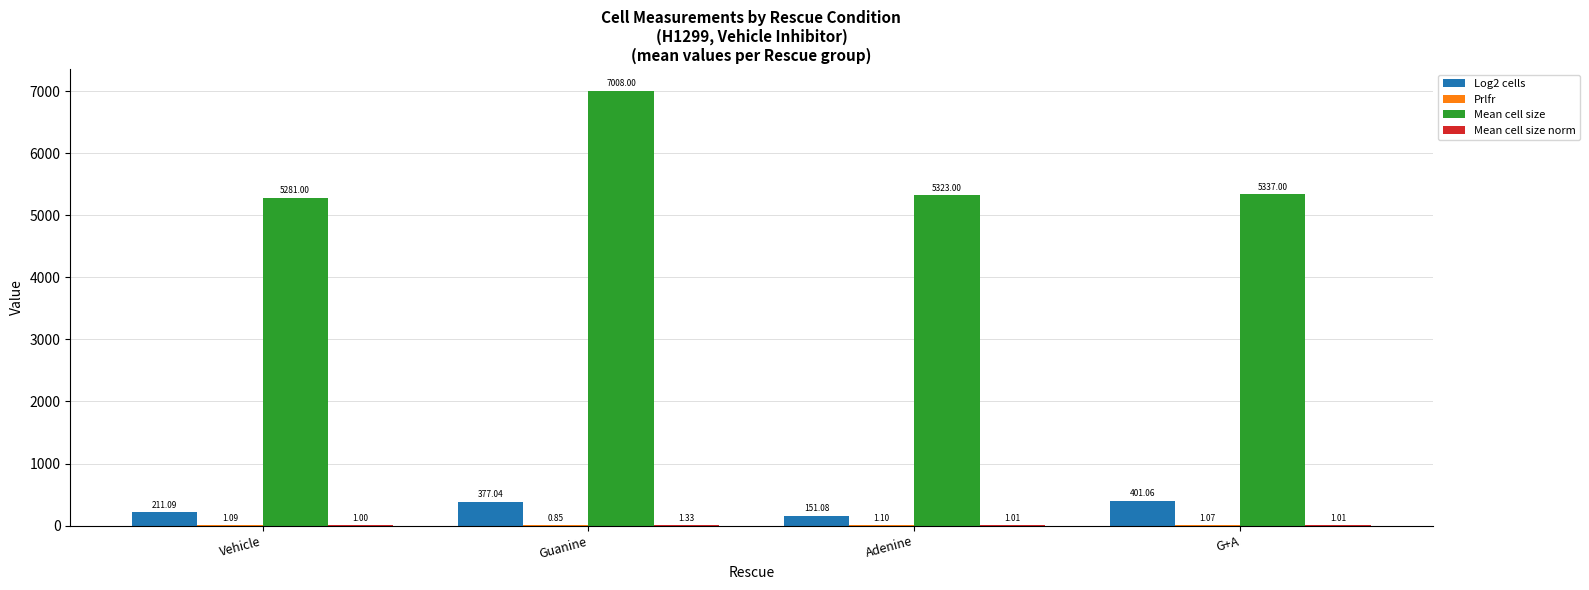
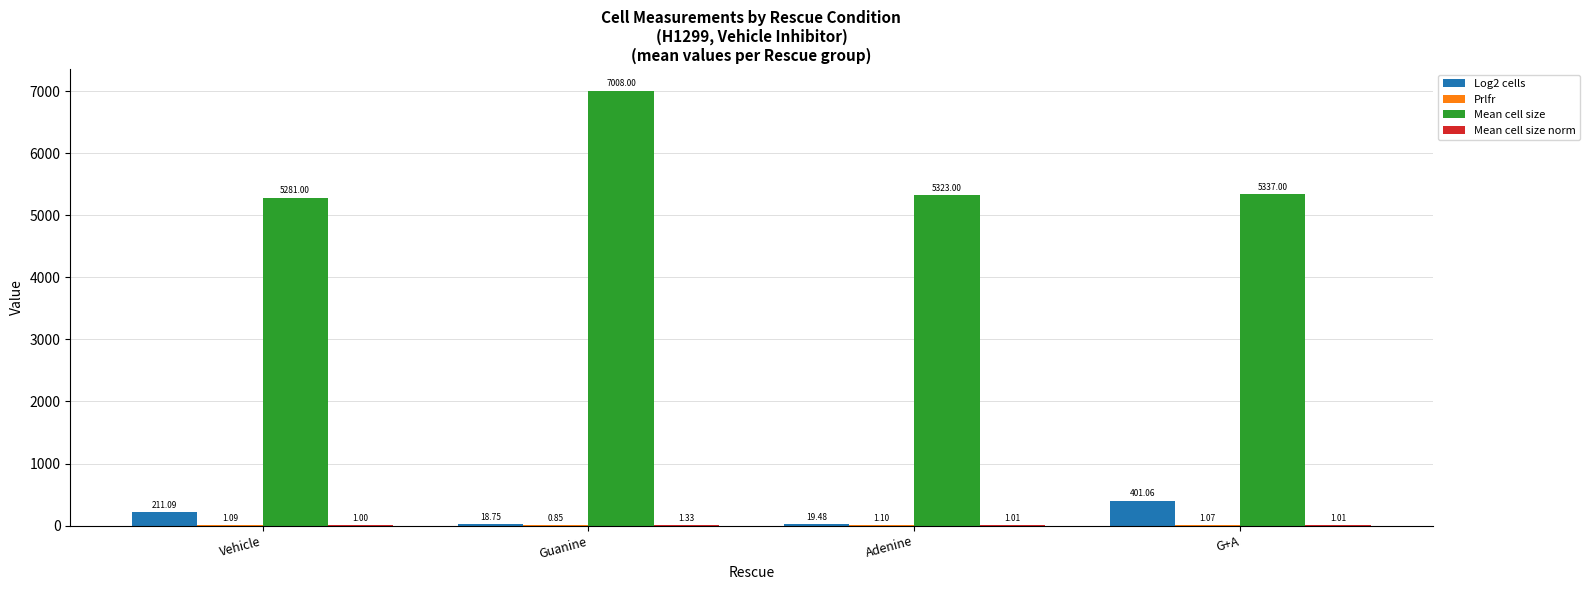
Log2 cells, Guanine: 377.04 -> 18.75
Log2 cells, Adenine: 151.08 -> 19.48
